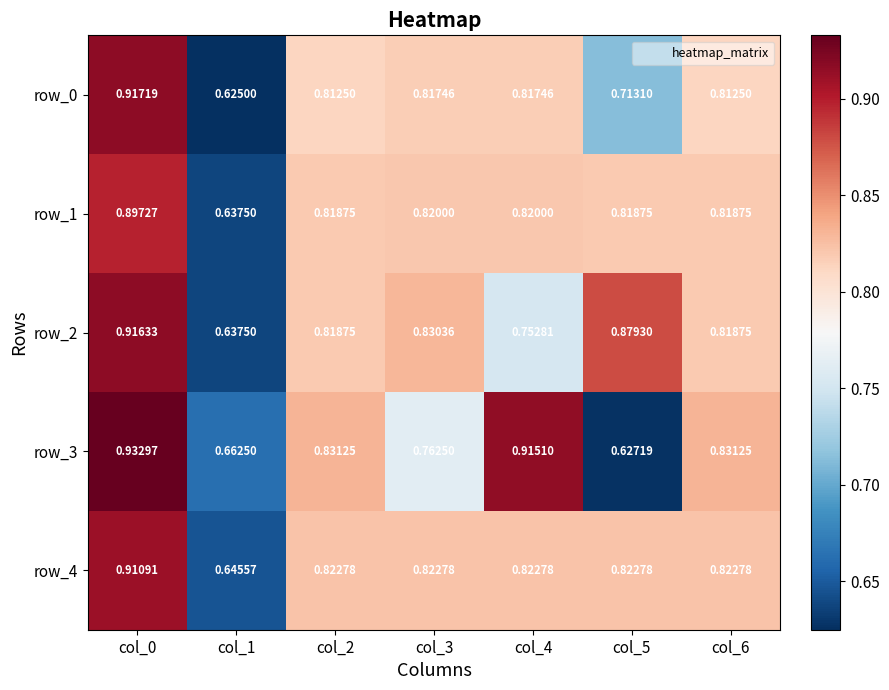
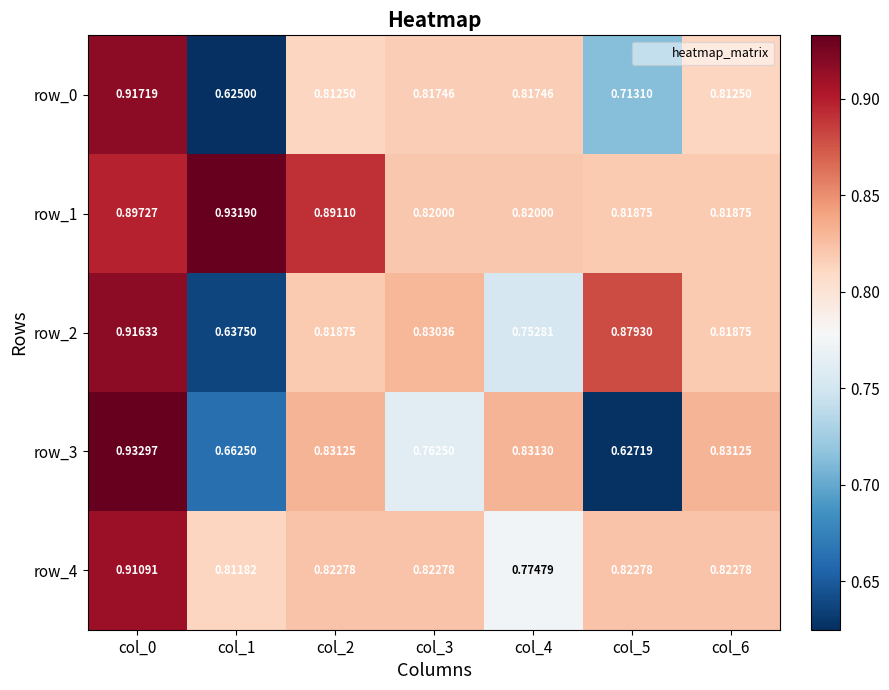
row_1, col_1: 0.63750 -> 0.93190
row_1, col_2: 0.81875 -> 0.89110
row_3, col_4: 0.91510 -> 0.83130
row_4, col_1: 0.64557 -> 0.81182
row_4, col_4: 0.82278 -> 0.77479
